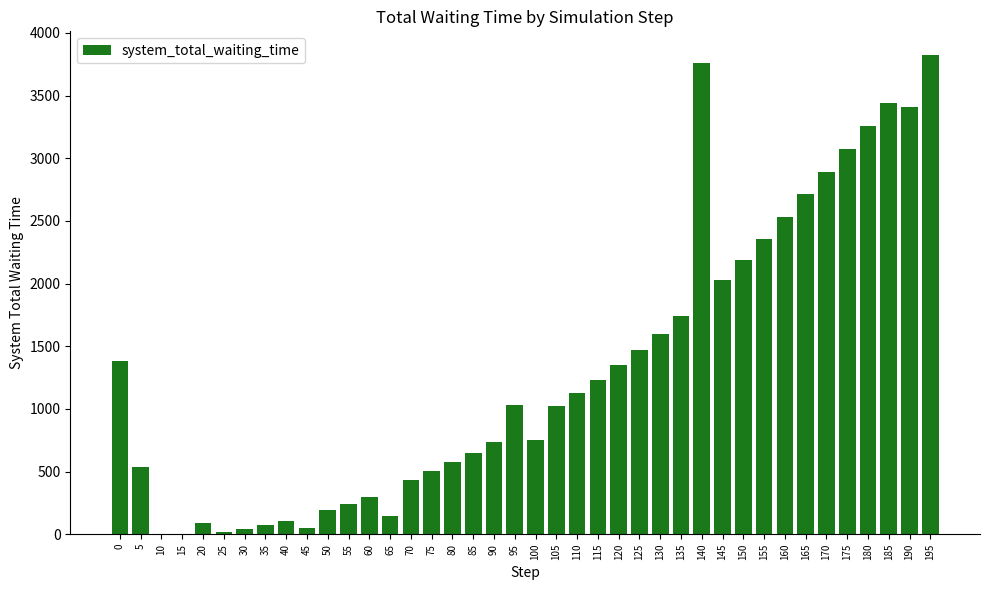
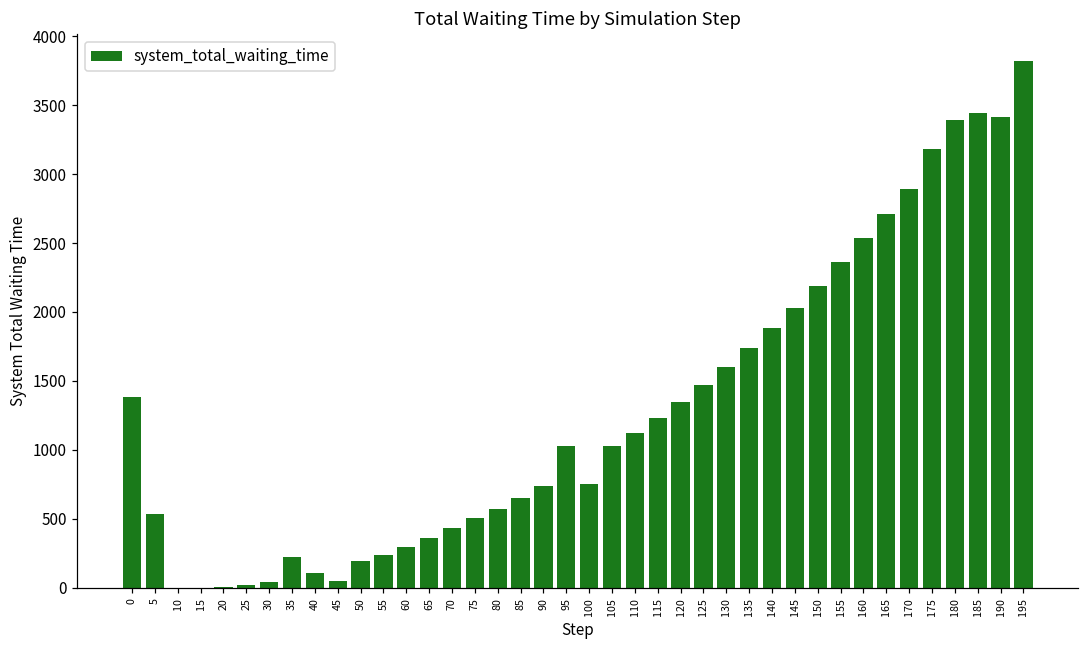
20: 90 -> 10
35: 70 -> 220
65: 140 -> 360
140: 3760 -> 1890
175: 3070 -> 3180
180: 3260 -> 3400
